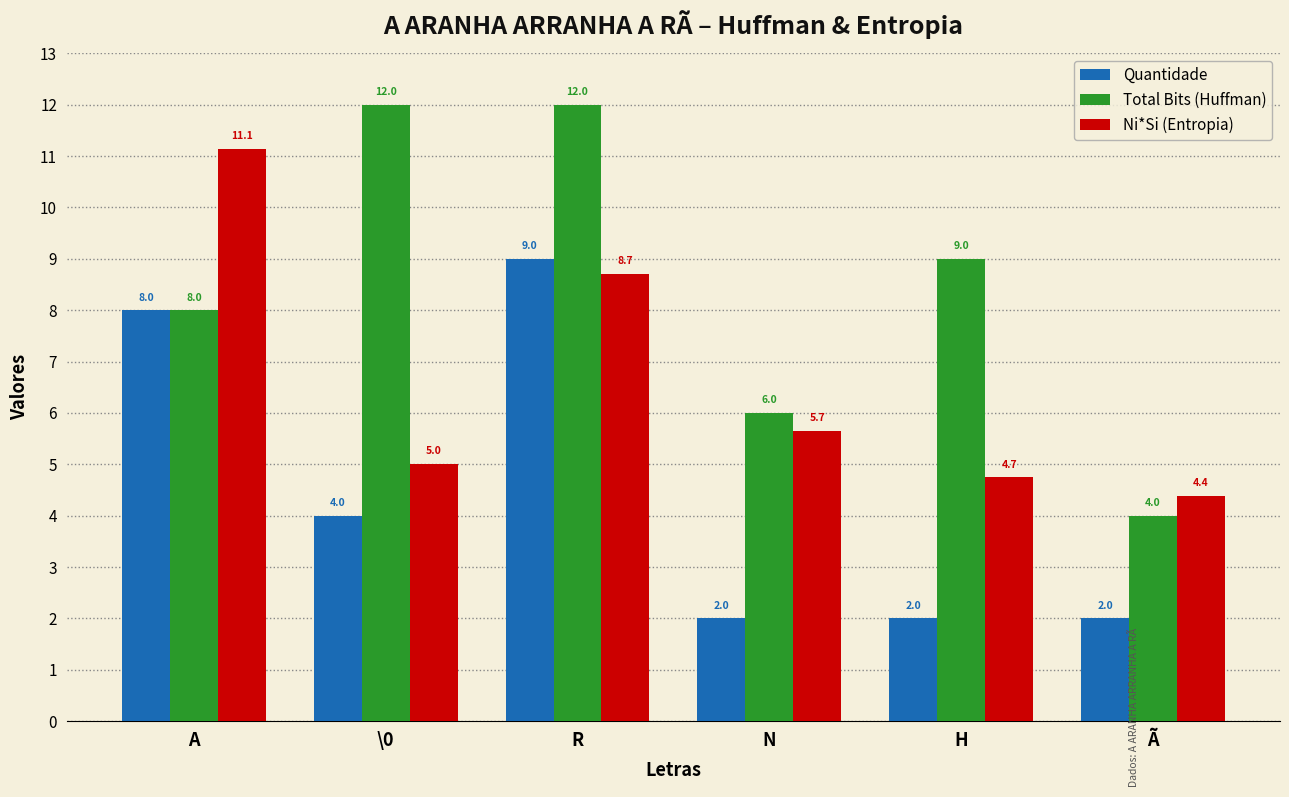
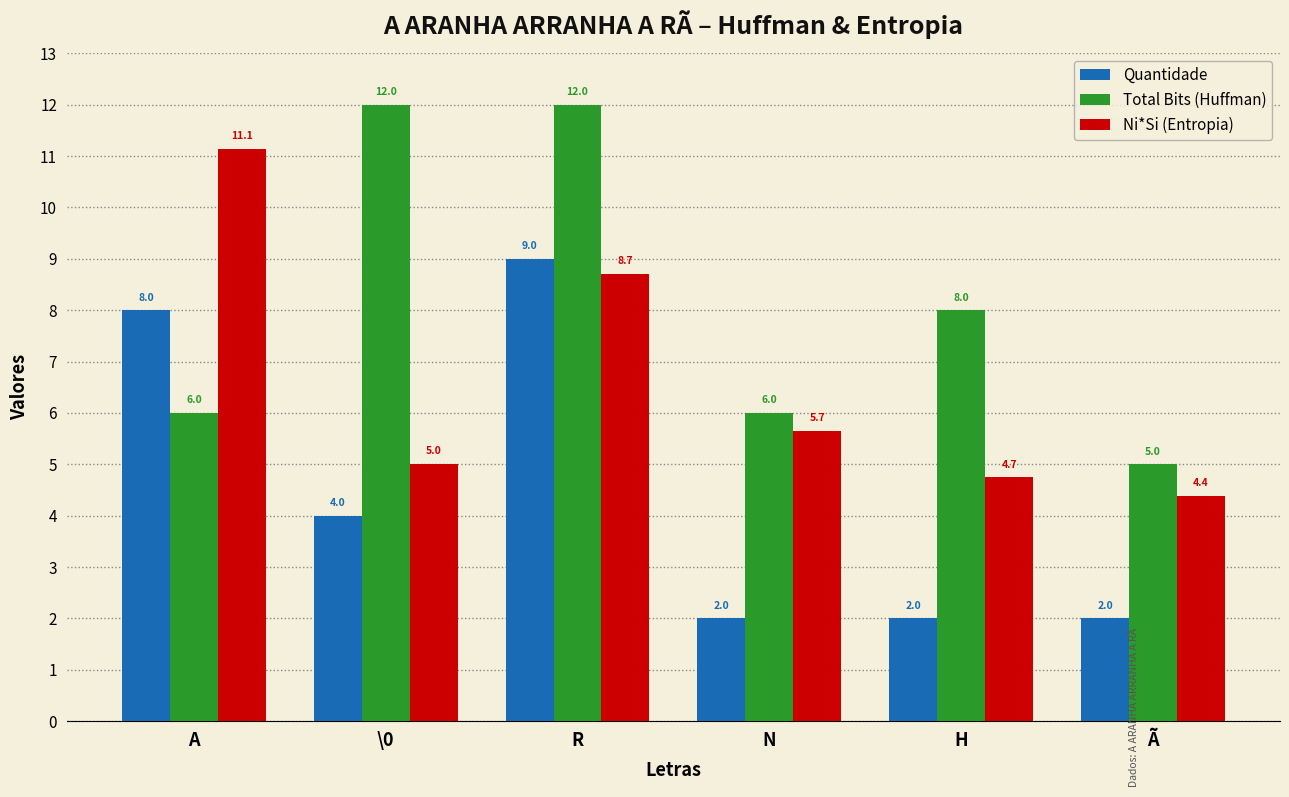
Total Bits (Huffman), A: 8.0 -> 6.0
Total Bits (Huffman), H: 9.0 -> 8.0
Total Bits (Huffman), Ã: 4.0 -> 5.0
